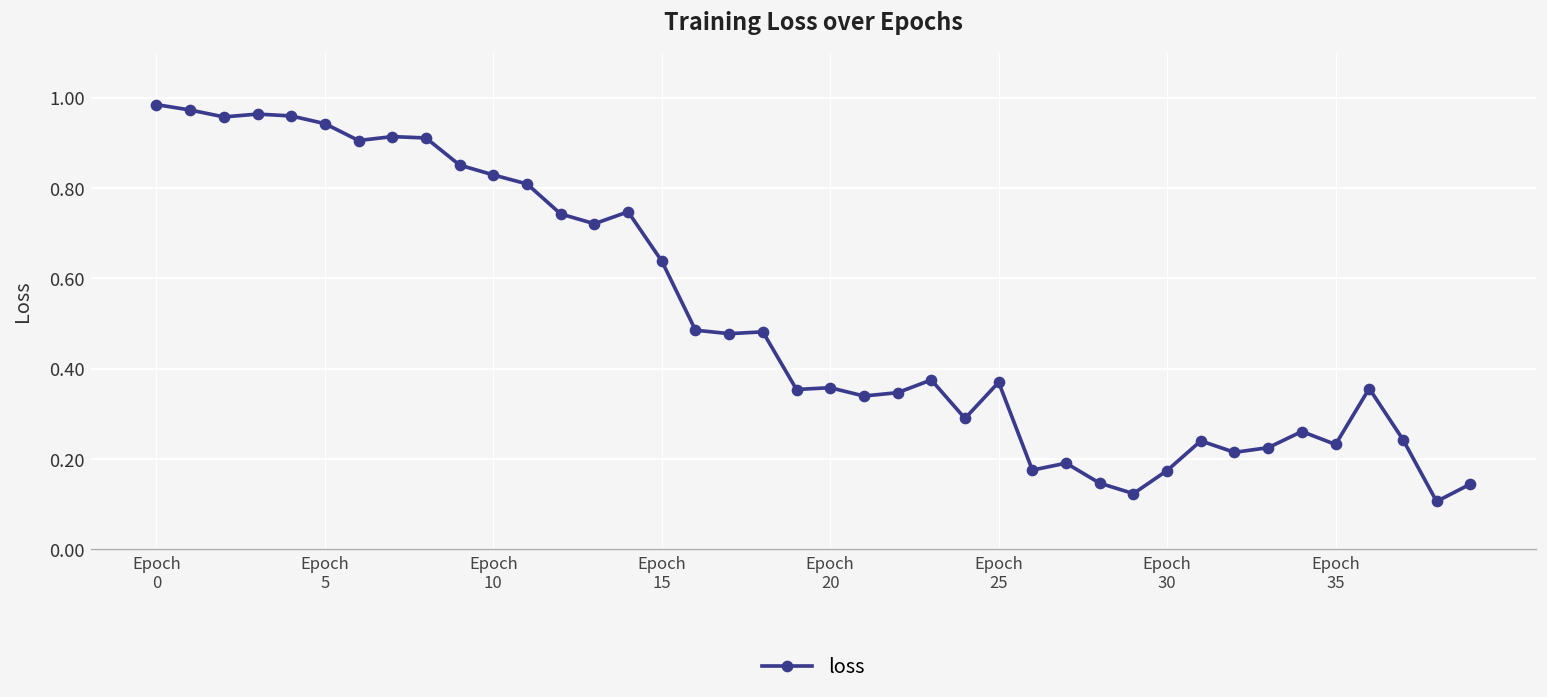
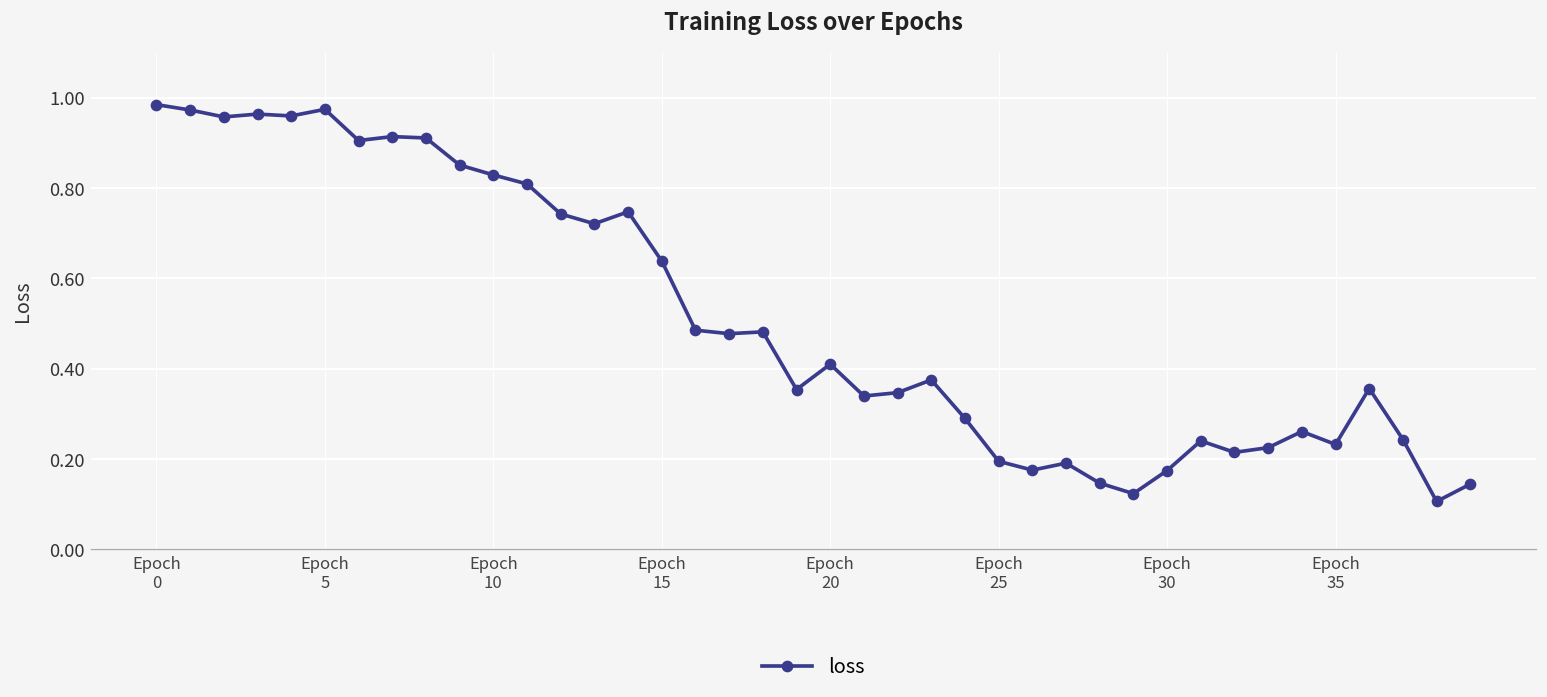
Epoch 5: 0.94 -> 0.97
Epoch 20: 0.36 -> 0.41
Epoch 25: 0.37 -> 0.19
